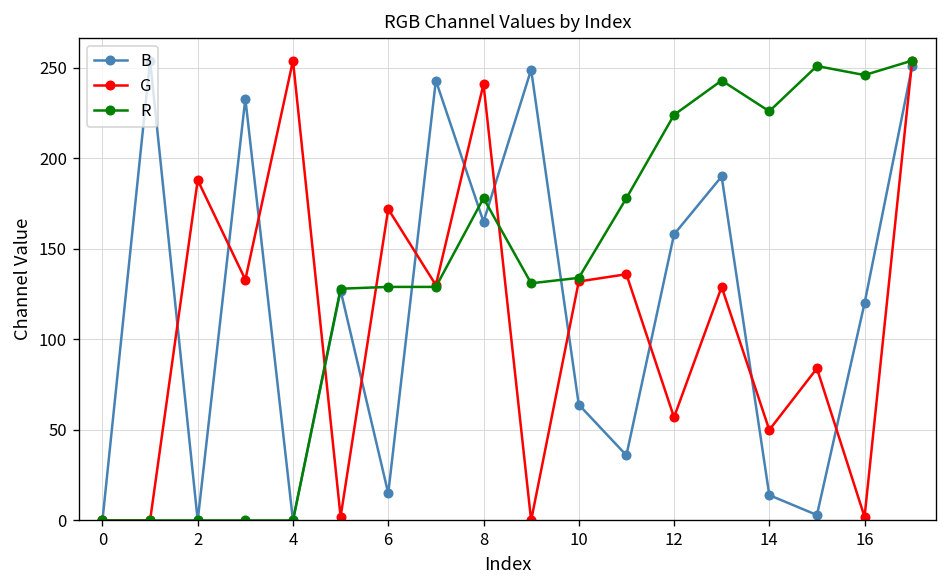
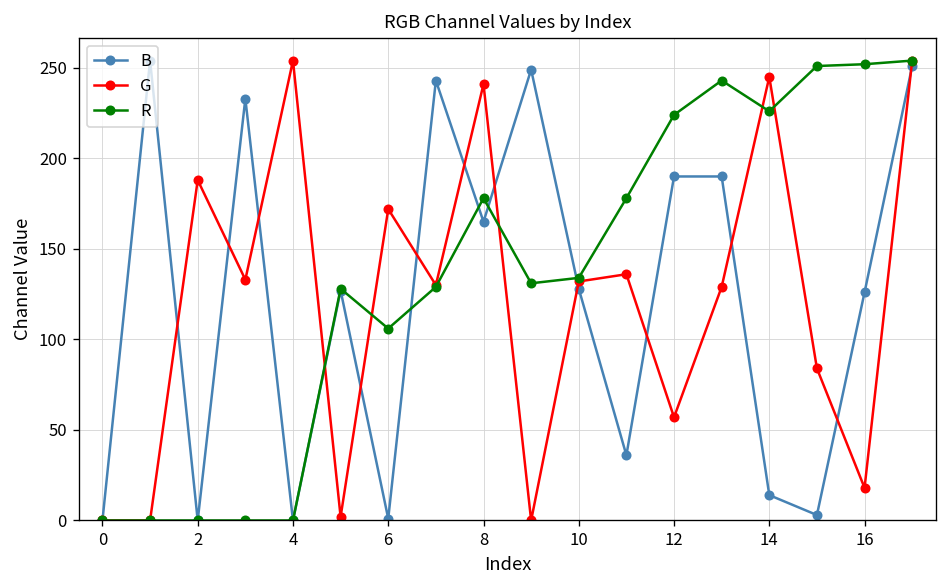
B, 6: 15 -> 1
R, 6: 129 -> 106
B, 10: 64 -> 128
B, 12: 158 -> 190
G, 14: 50 -> 245
B, 16: 120 -> 126
G, 16: 2 -> 18
R, 16: 246 -> 252
